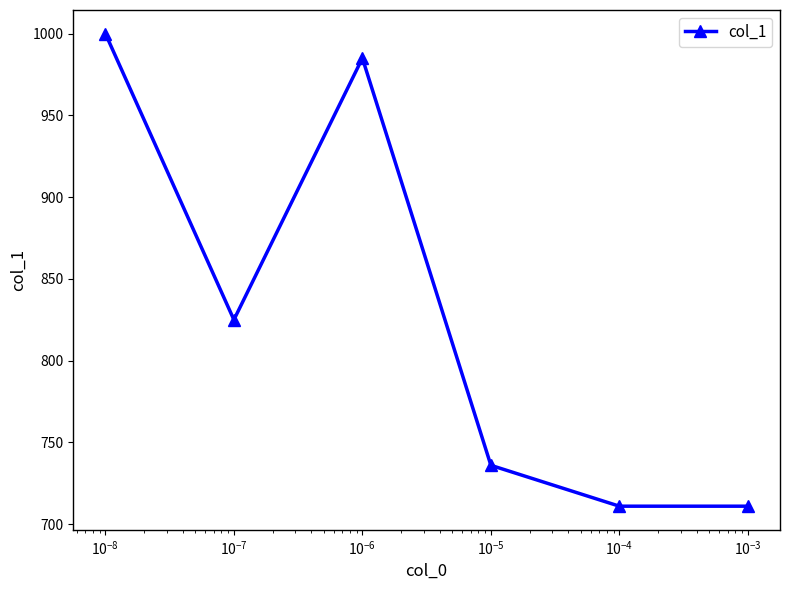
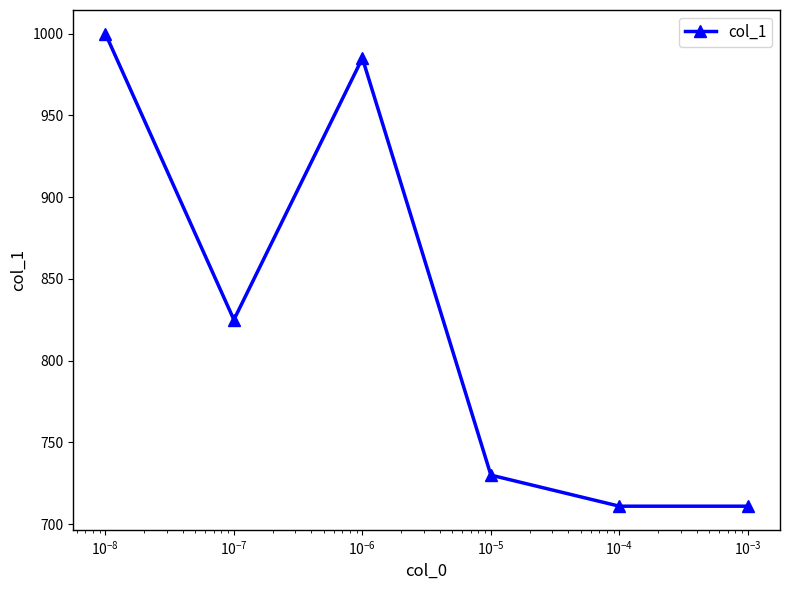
10^-5: 736 -> 730
